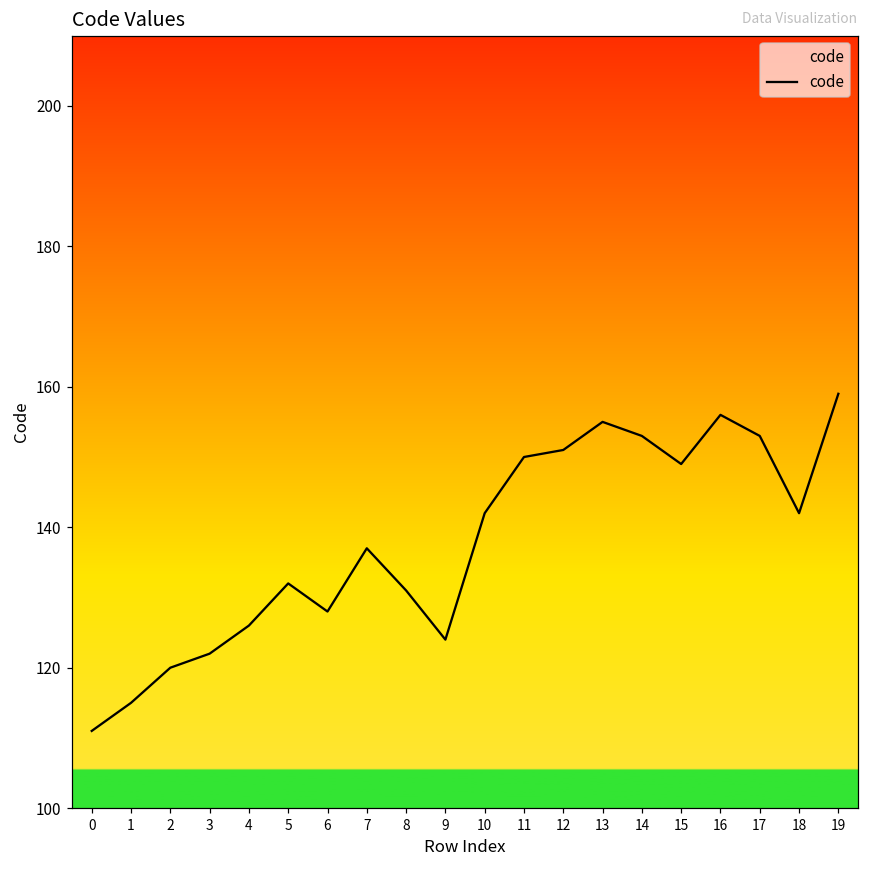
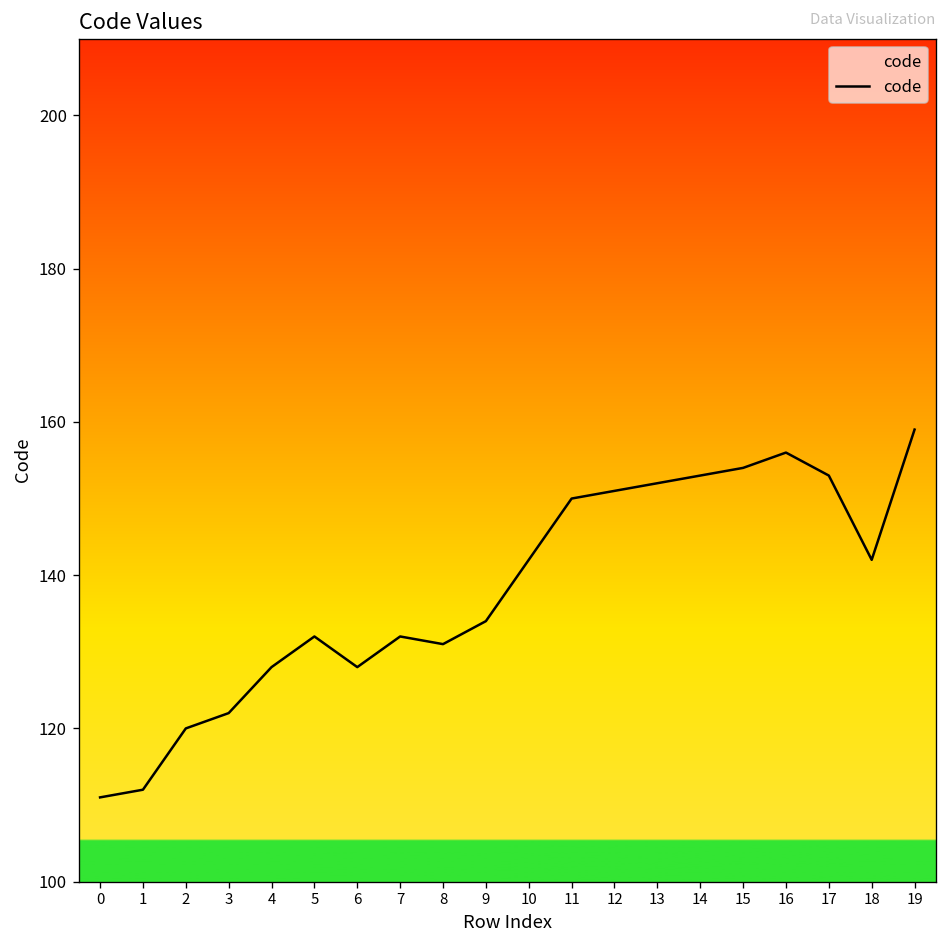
1: 115 -> 112
4: 126 -> 128
7: 137 -> 132
9: 124 -> 134
13: 155 -> 152
15: 149 -> 154
